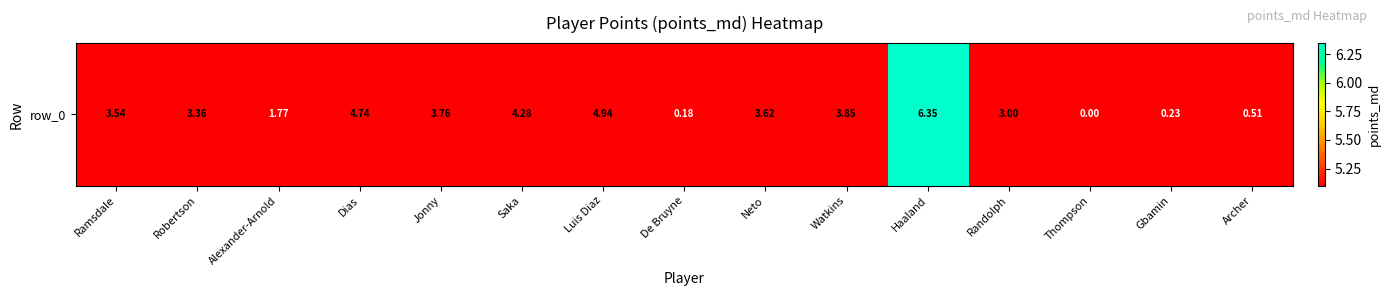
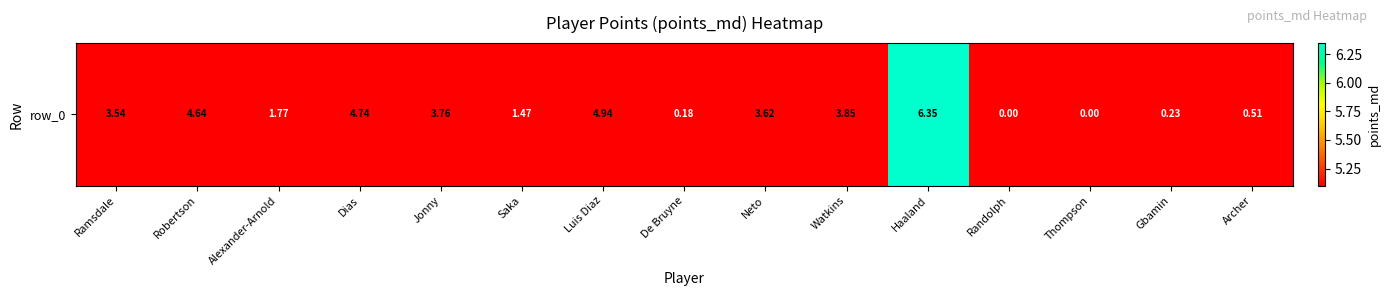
row_0, Robertson: 3.36 -> 4.64
row_0, Saka: 4.28 -> 1.47
row_0, Randolph: 3.00 -> 0.00
